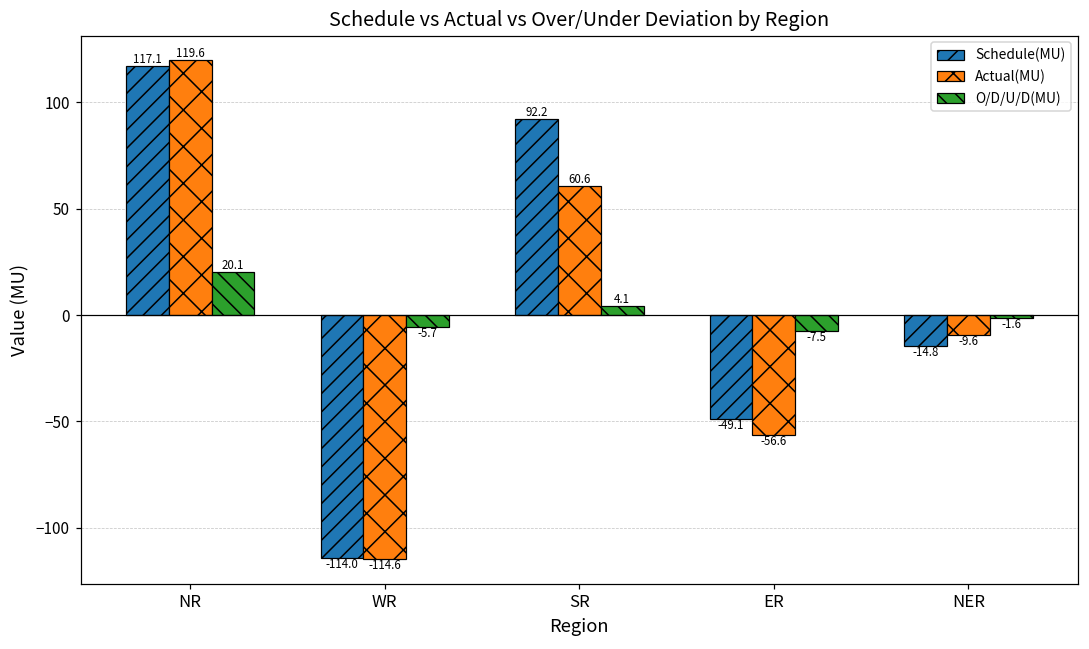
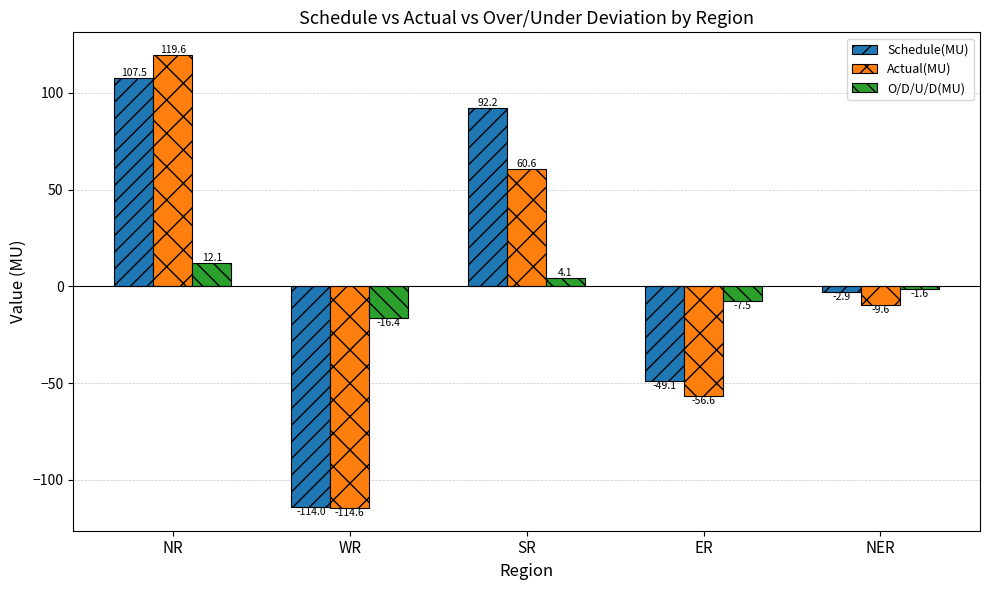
Schedule(MU), NR: 117.1 -> 107.5
O/D/U/D(MU), NR: 20.1 -> 12.1
O/D/U/D(MU), WR: -5.7 -> -16.4
Schedule(MU), NER: -14.8 -> -2.9
